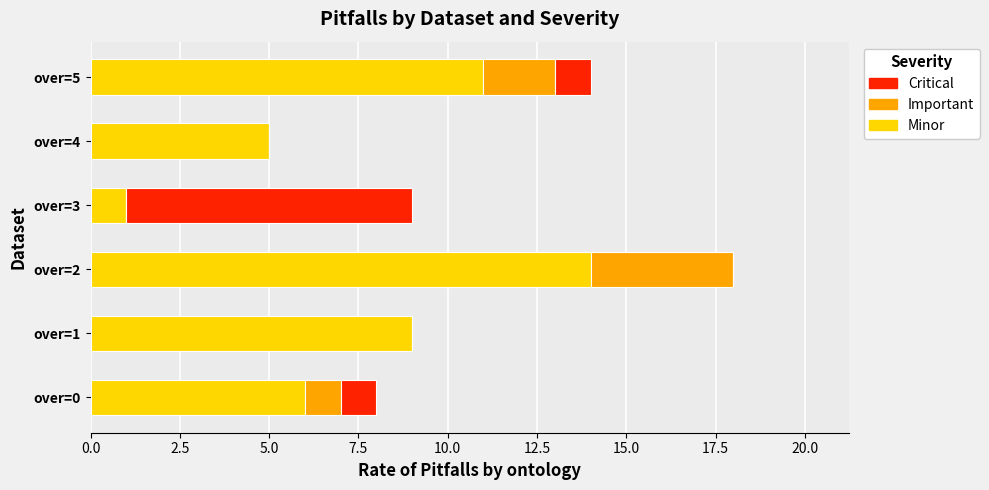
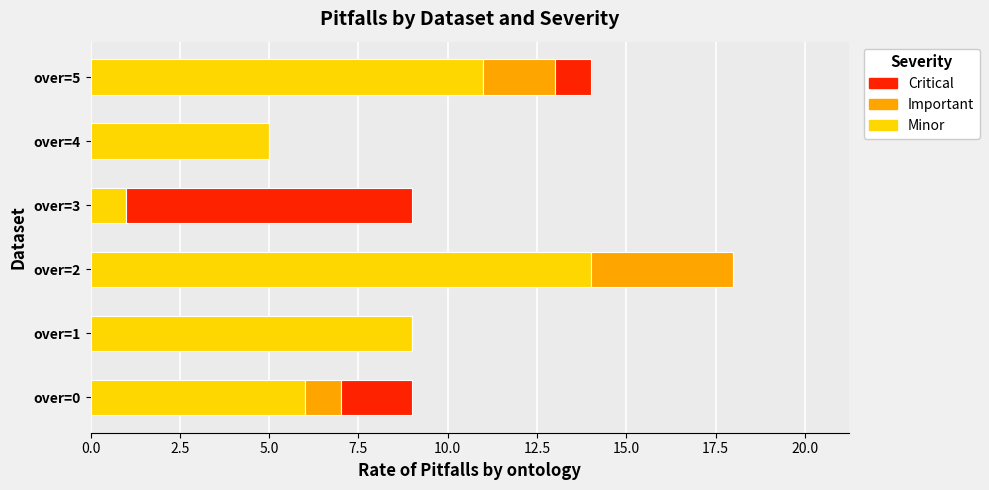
Critical, over=0: 1 -> 2
